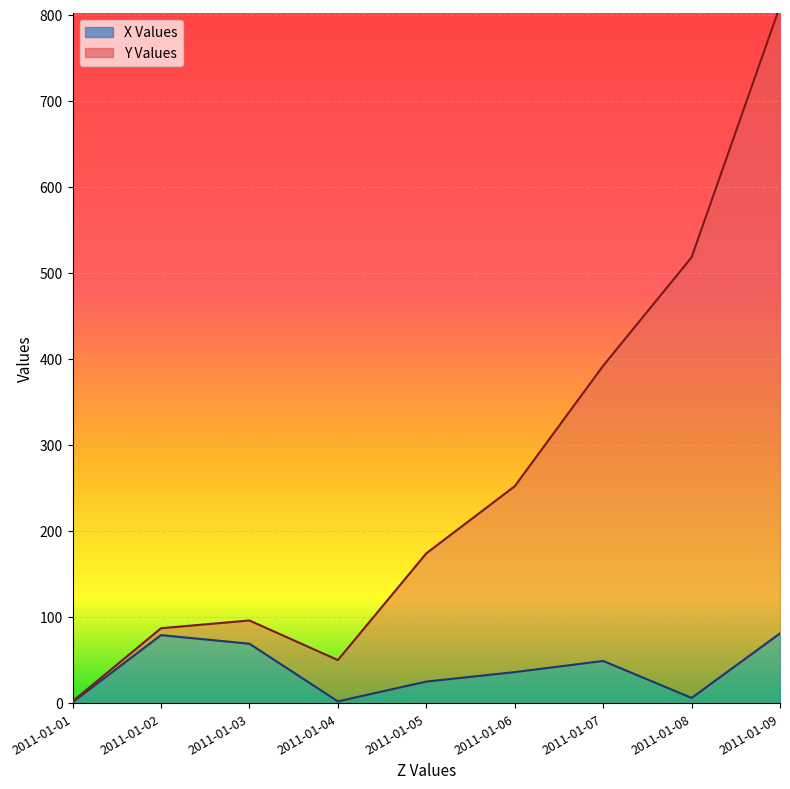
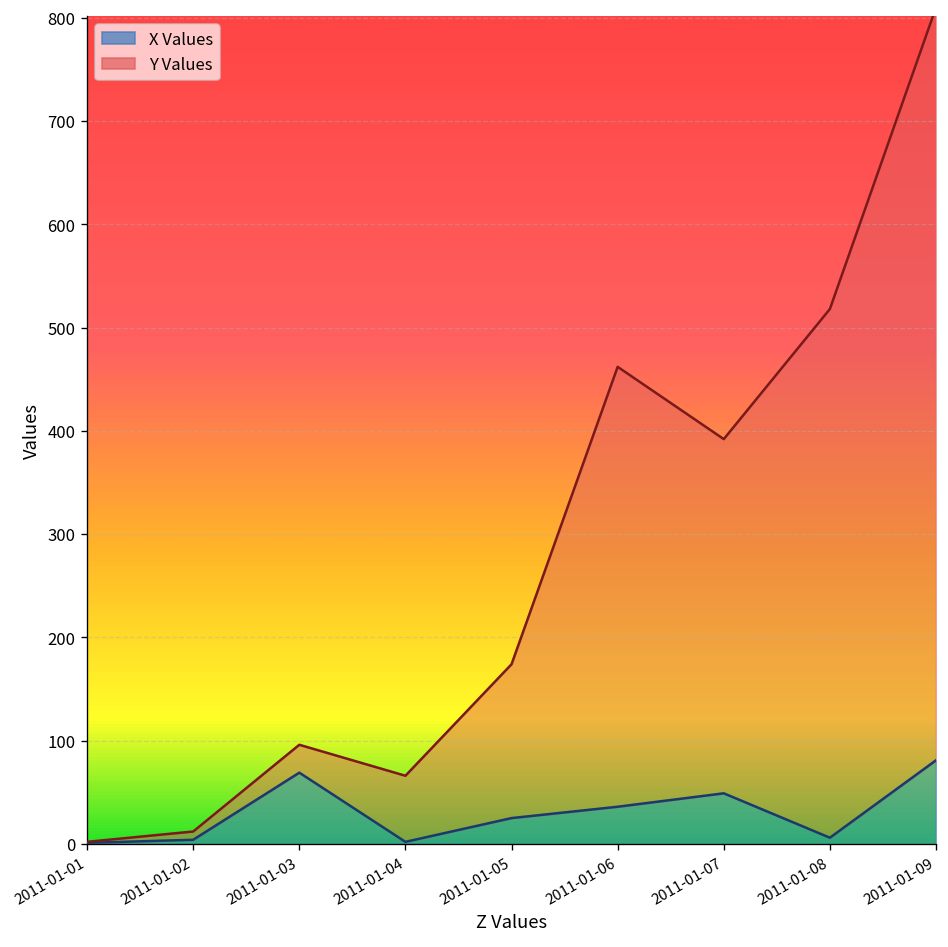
X Values, 2011-01-02: 80 -> 0
Y Values, 2011-01-04: 50 -> 60
Y Values, 2011-01-06: 220 -> 430
